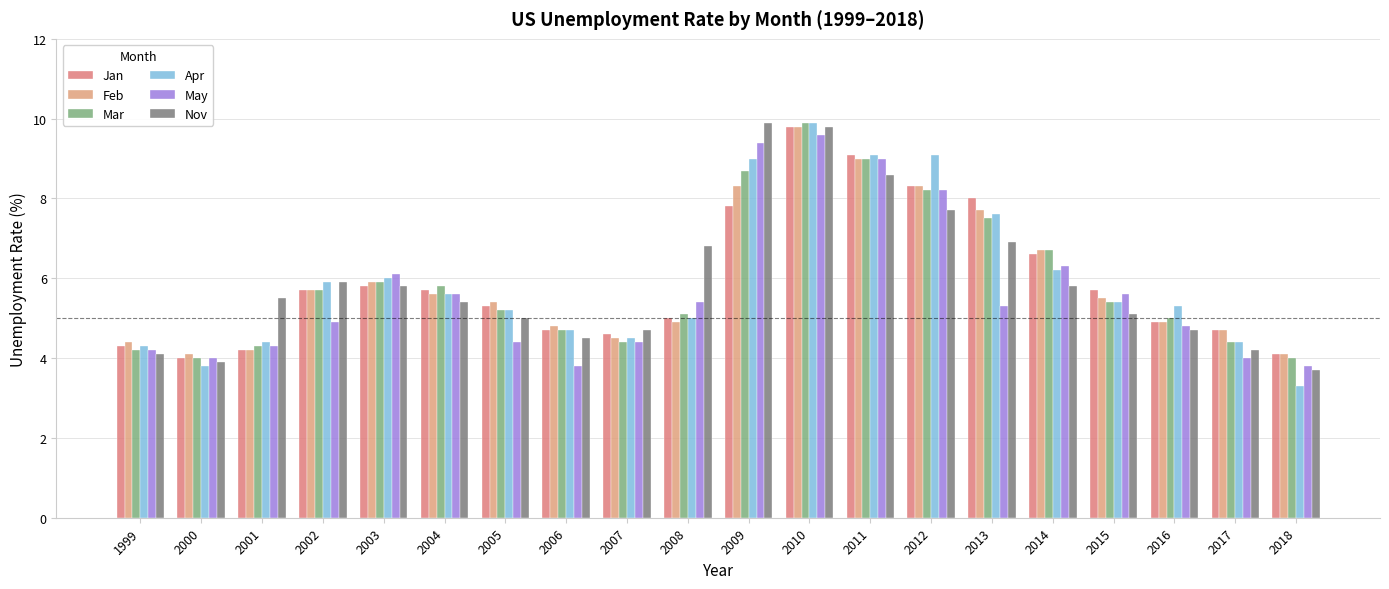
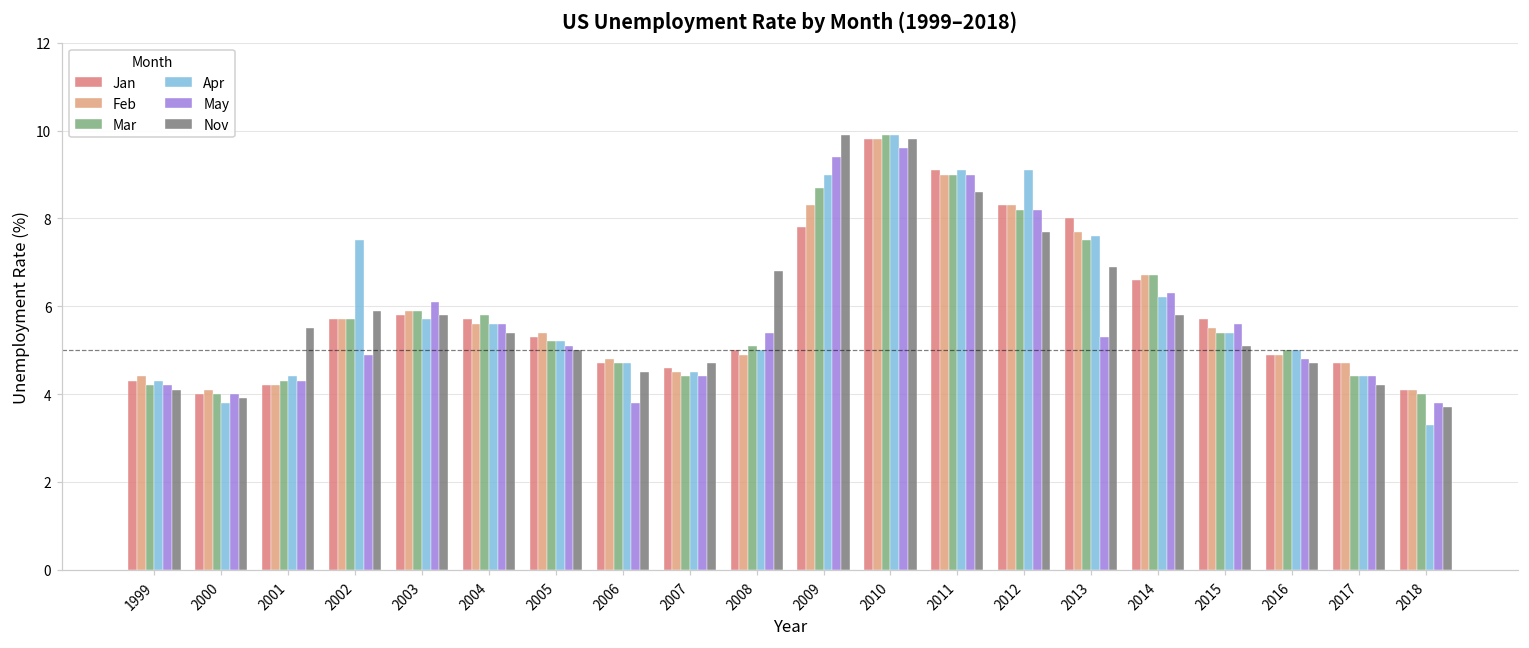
Apr, 2002: 5.9 -> 7.5
Apr, 2003: 6.0 -> 5.7
May, 2005: 4.4 -> 5.1
Apr, 2016: 5.3 -> 5.0
May, 2017: 4.0 -> 4.4
